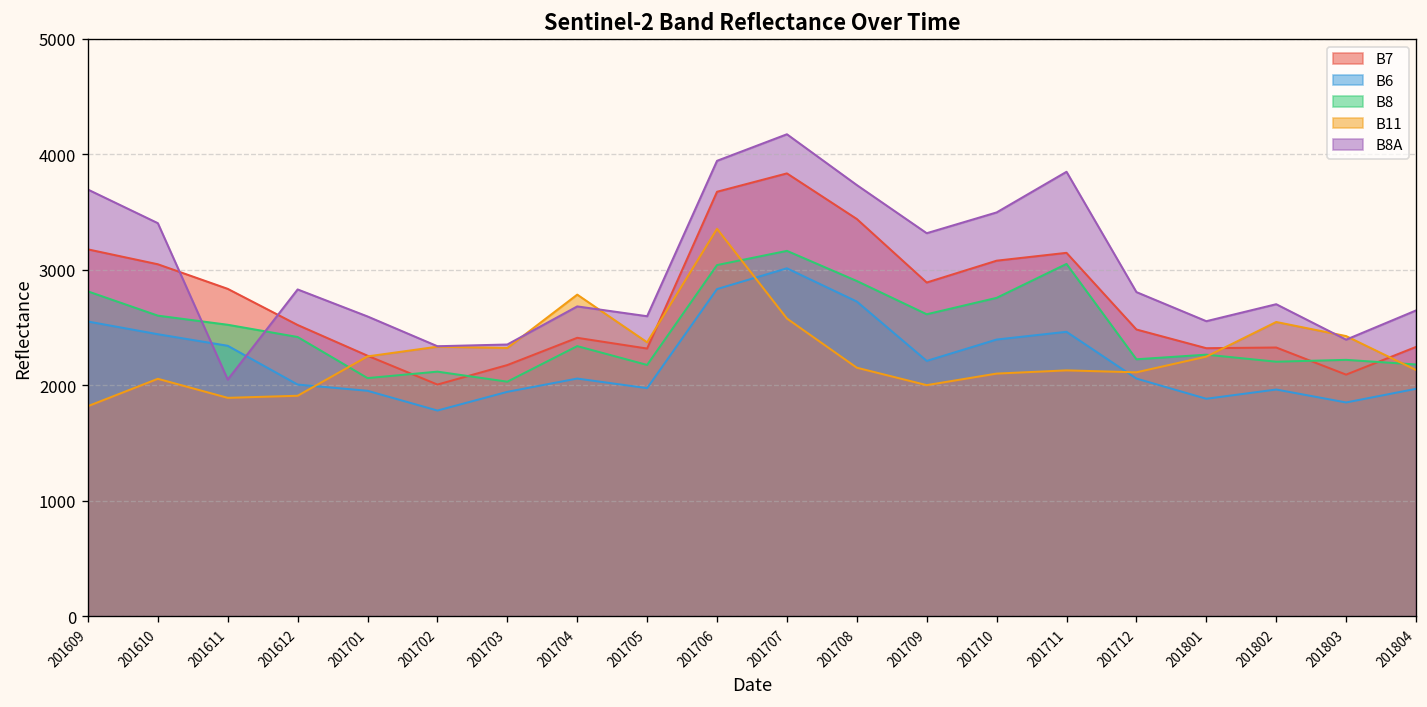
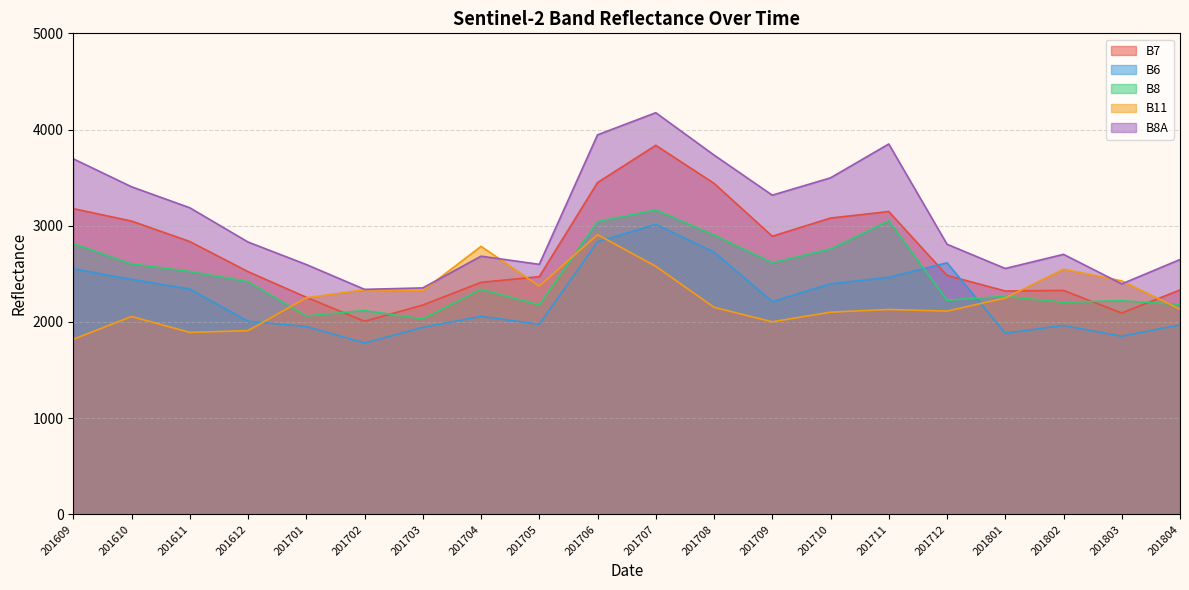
B8A, 201611: 2100 -> 3200
B7, 201705: 2300 -> 2500
B7, 201706: 3700 -> 3400
B11, 201706: 3400 -> 2900
B6, 201712: 2100 -> 2600
